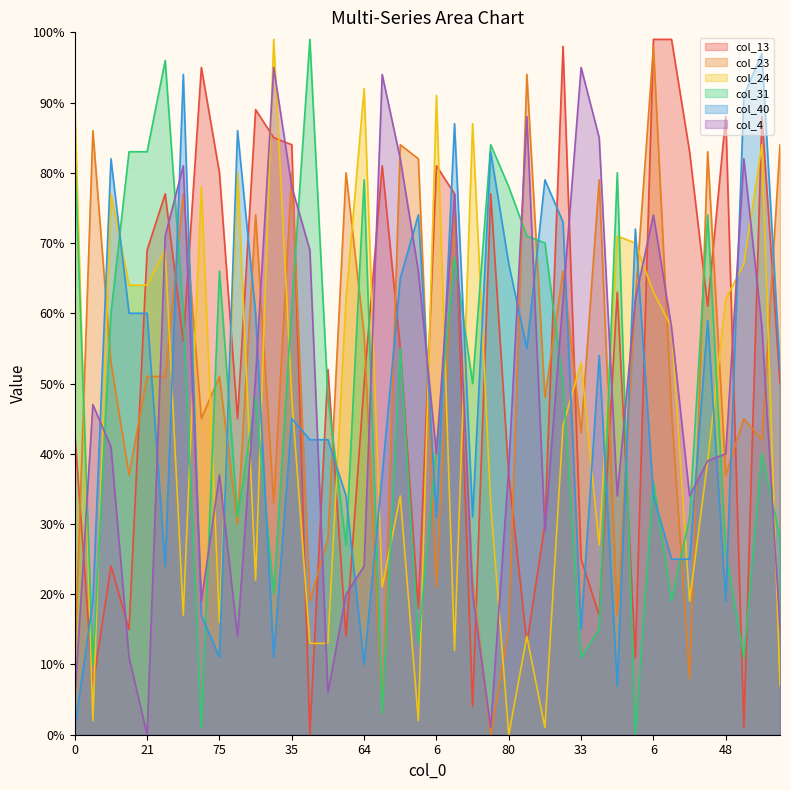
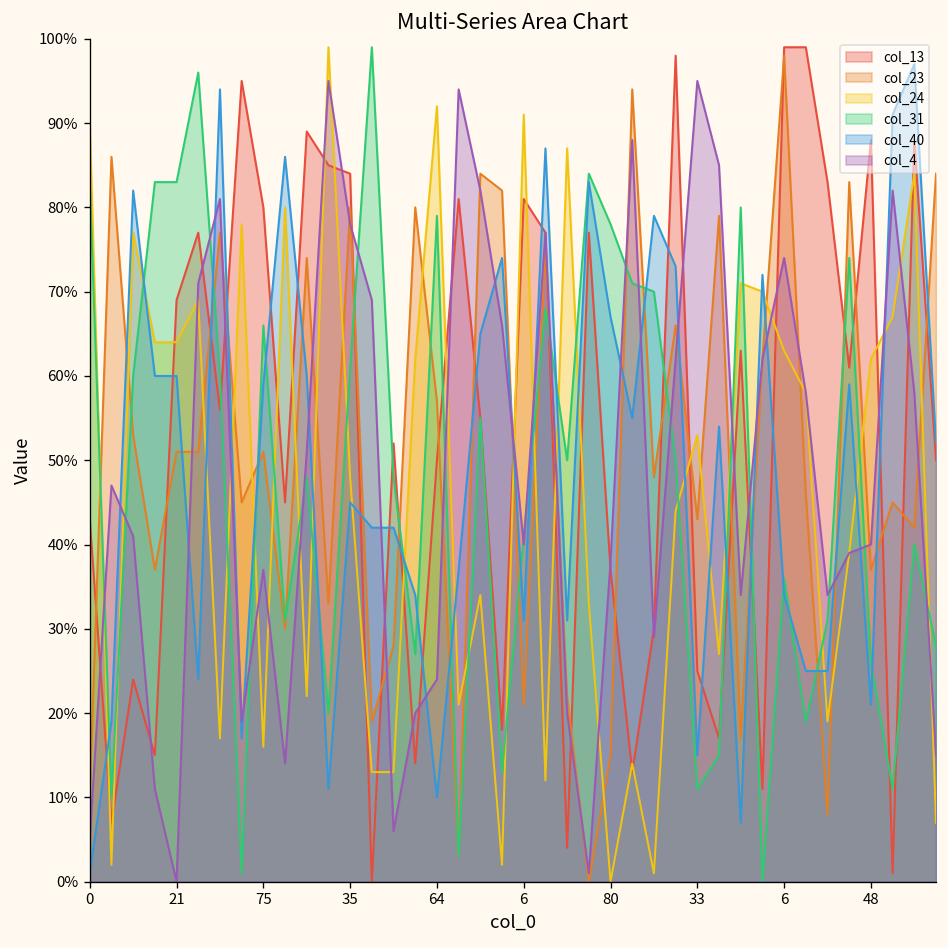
col_40, 75: 11% -> 59%
col_40, 48: 19% -> 21%
